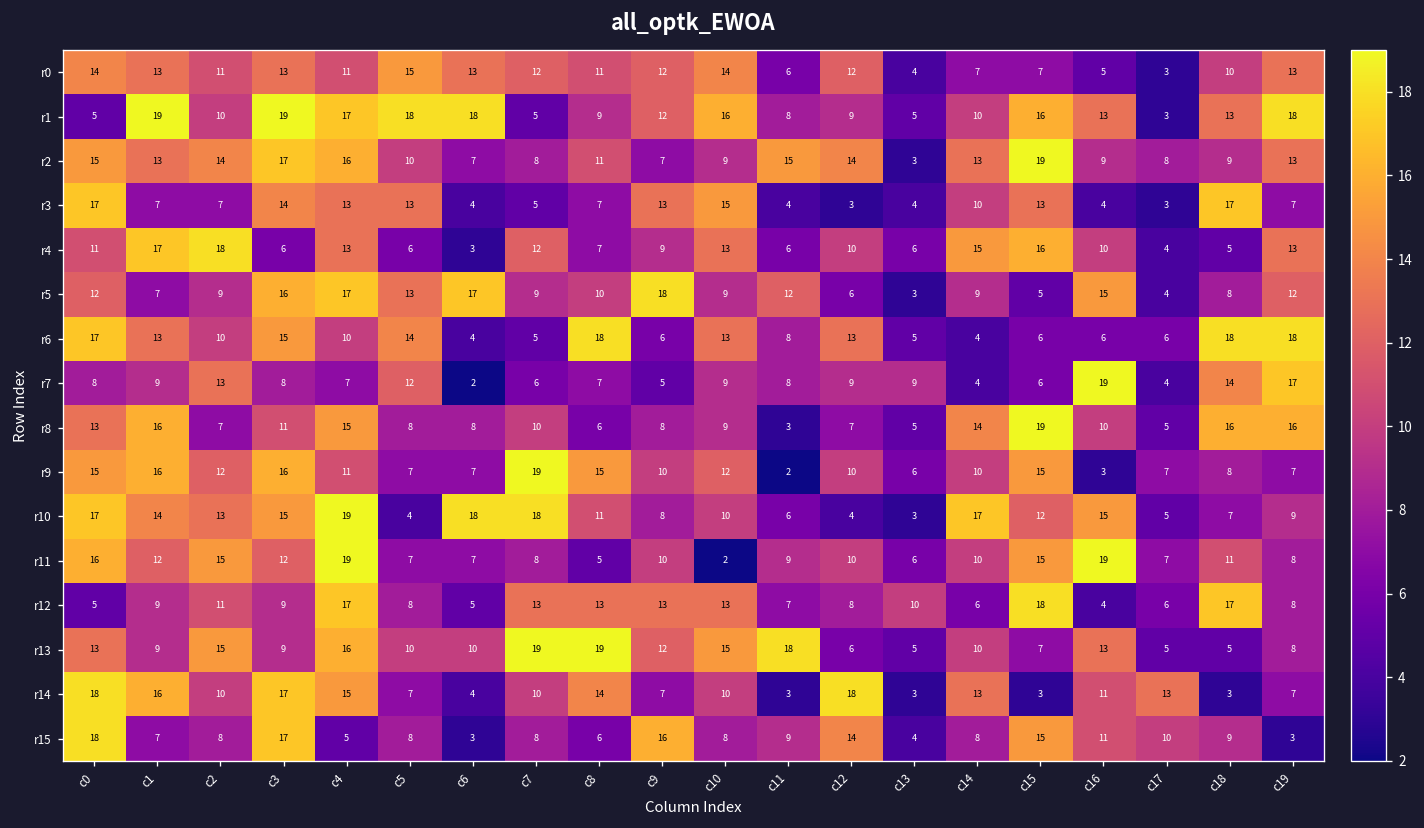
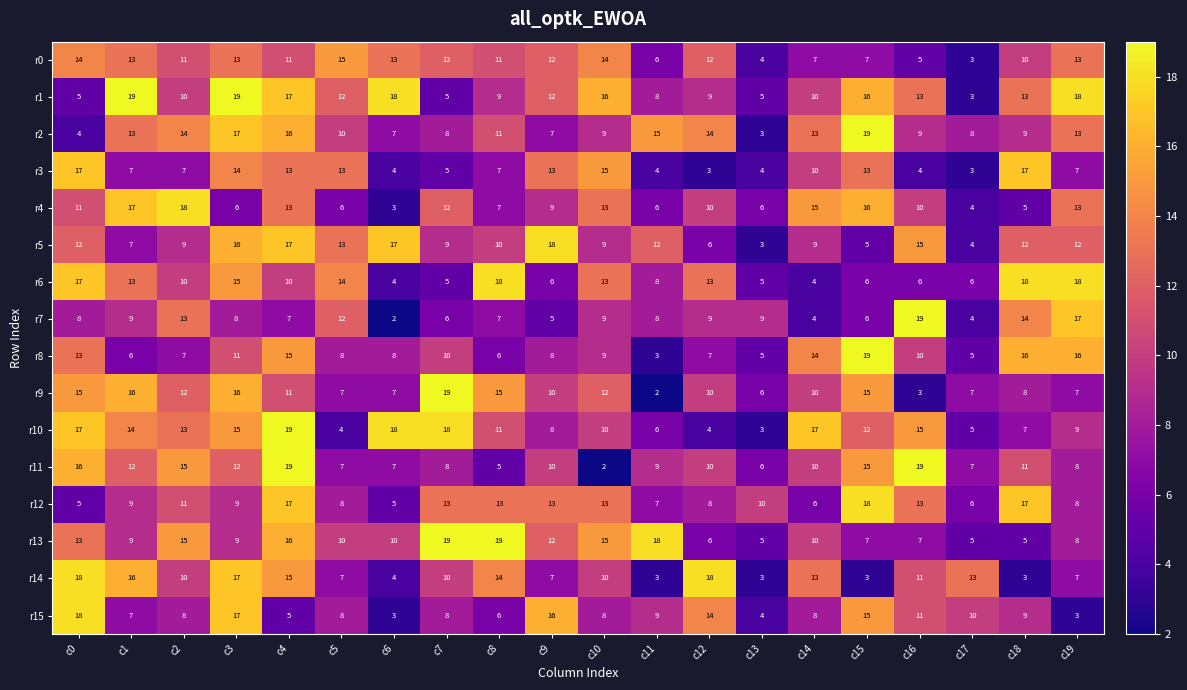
r1, c5: 18 -> 12
r2, c0: 15 -> 4
r5, c18: 8 -> 12
r8, c1: 16 -> 6
r12, c16: 4 -> 13
r13, c16: 13 -> 7
